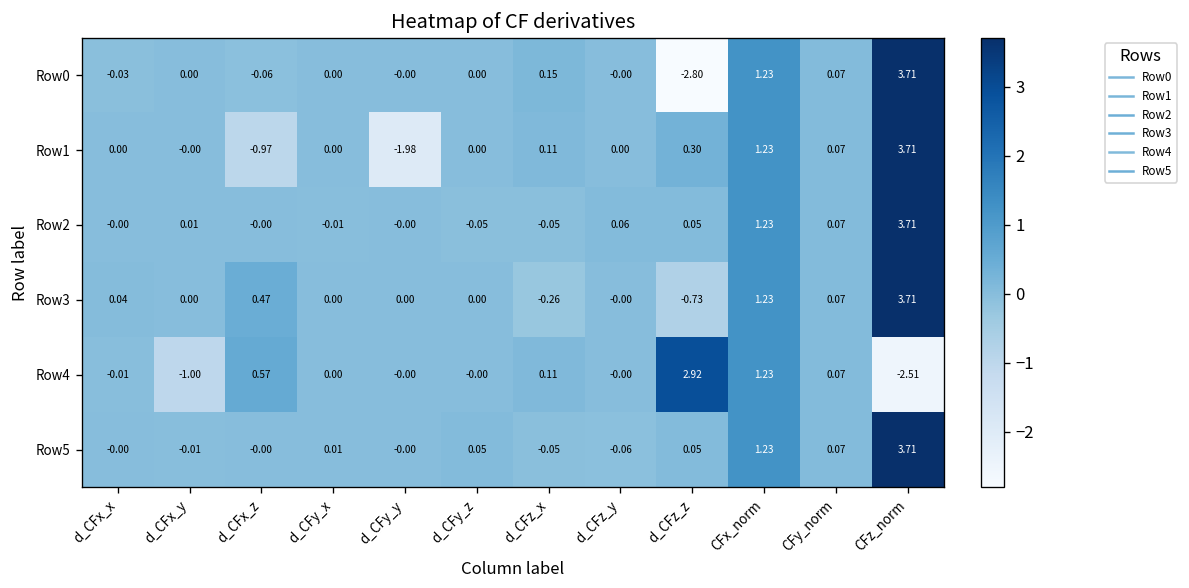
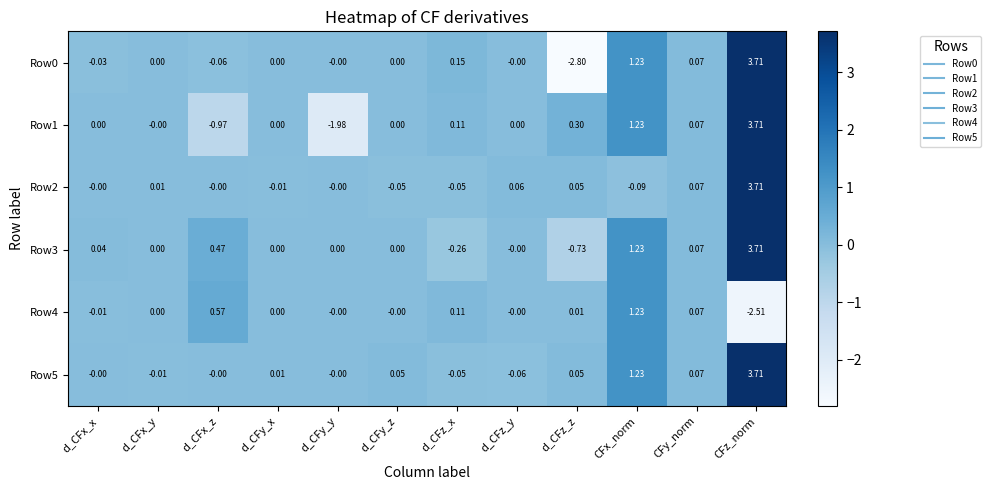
Row2, CFx_norm: 1.23 -> -0.09
Row4, d_CFx_y: -1.00 -> 0.00
Row4, d_CFz_z: 2.92 -> 0.01
